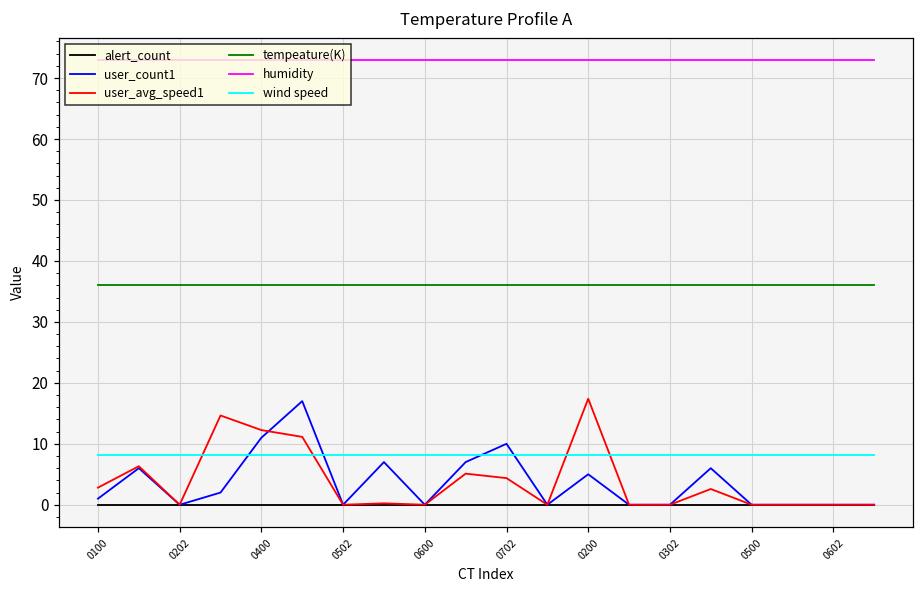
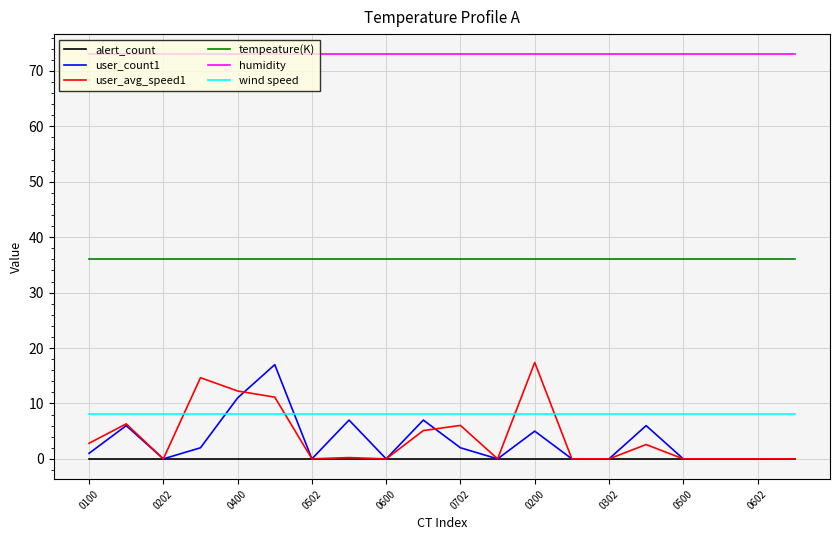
user_count1, 0702: 10 -> 2
user_avg_speed1, 0702: 4 -> 6
